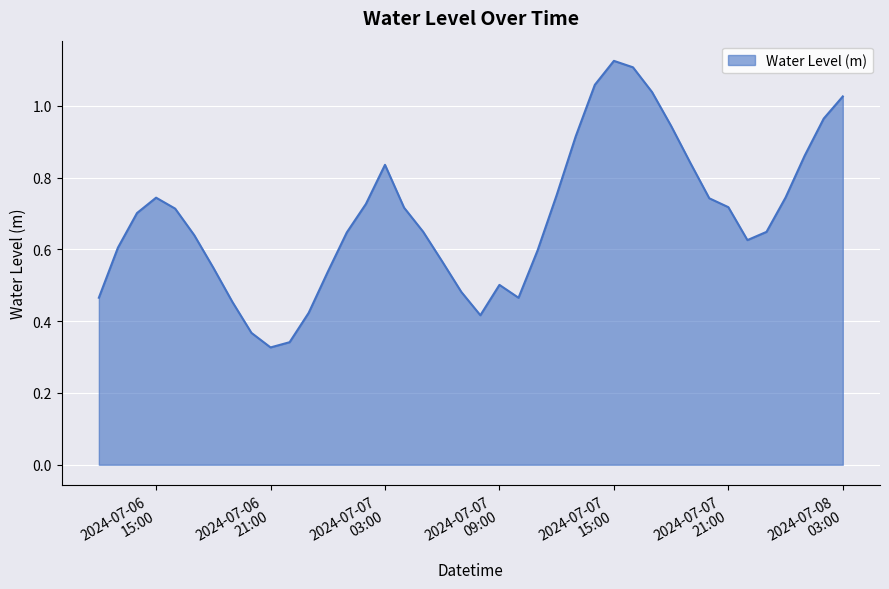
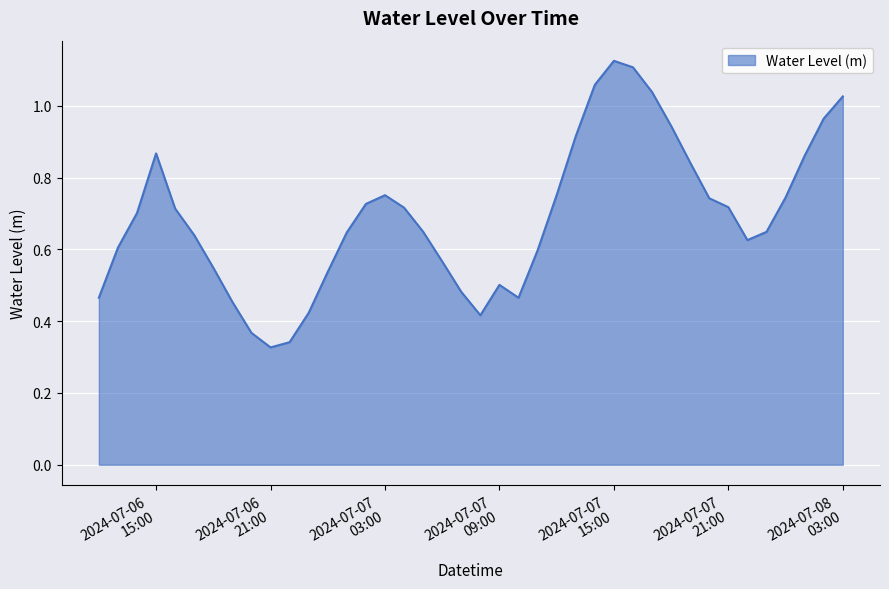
2024-07-06 15:00: 0.74 -> 0.87
2024-07-07 03:00: 0.84 -> 0.75
